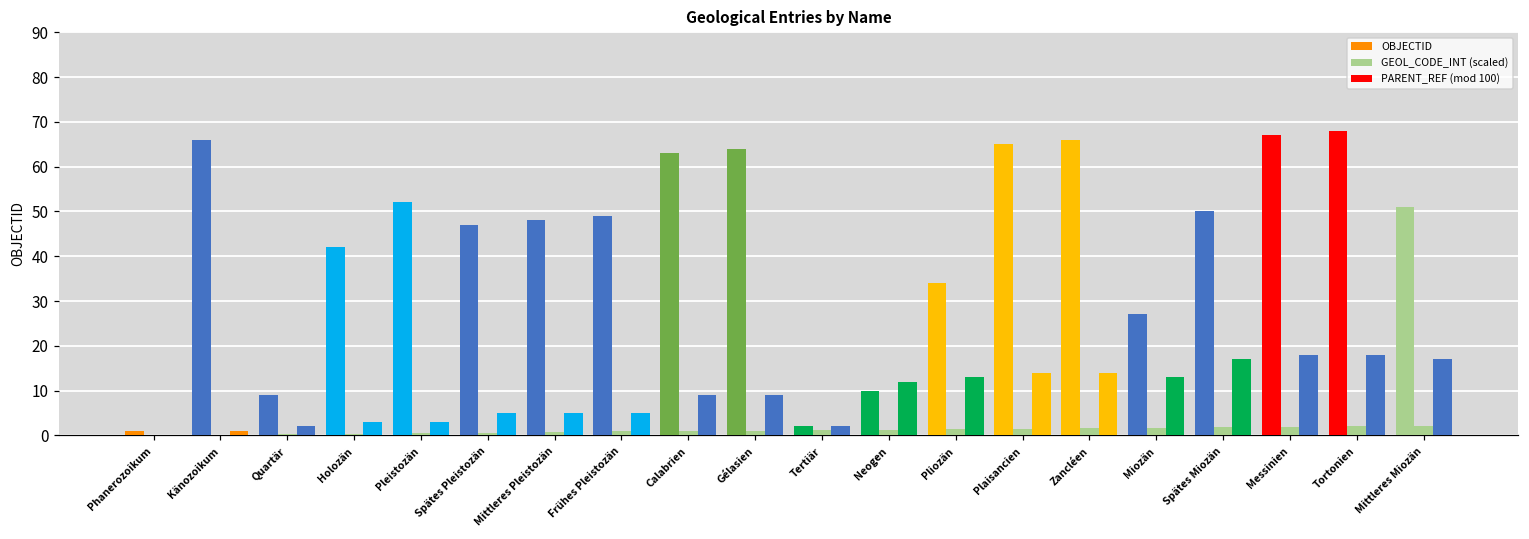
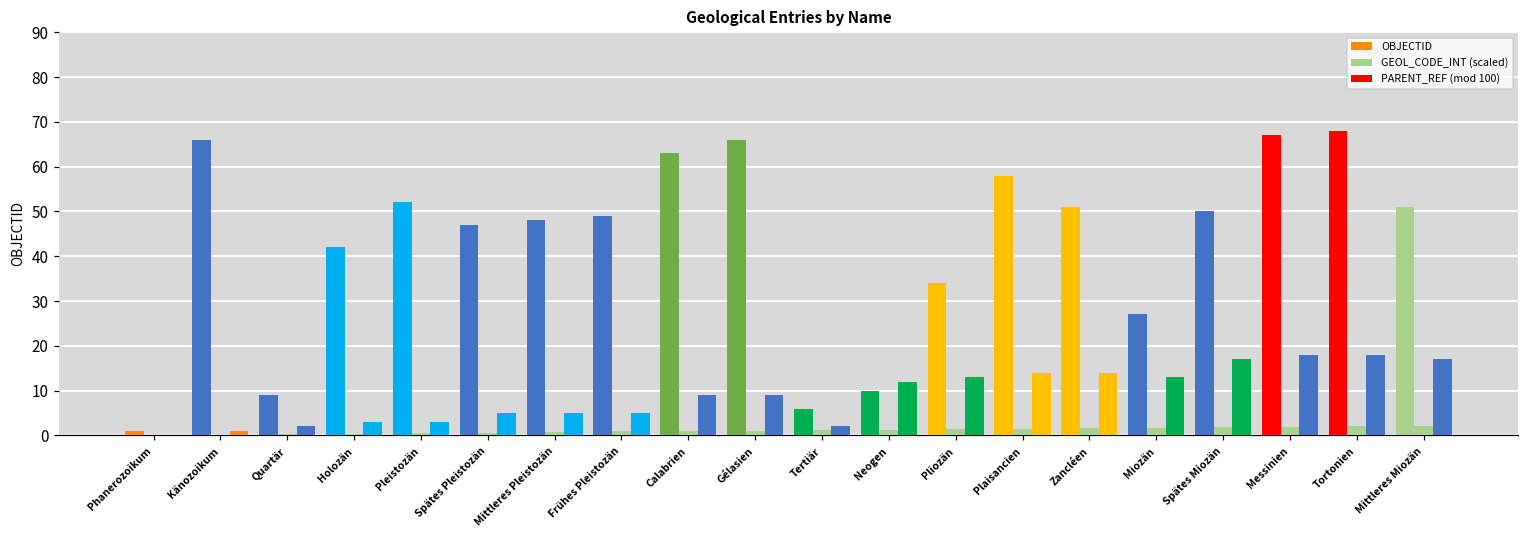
OBJECTID, Gélasien: 64 -> 66
OBJECTID, Tertiär: 2 -> 6
OBJECTID, Plaisancien: 65 -> 58
OBJECTID, Zancléen: 66 -> 51
